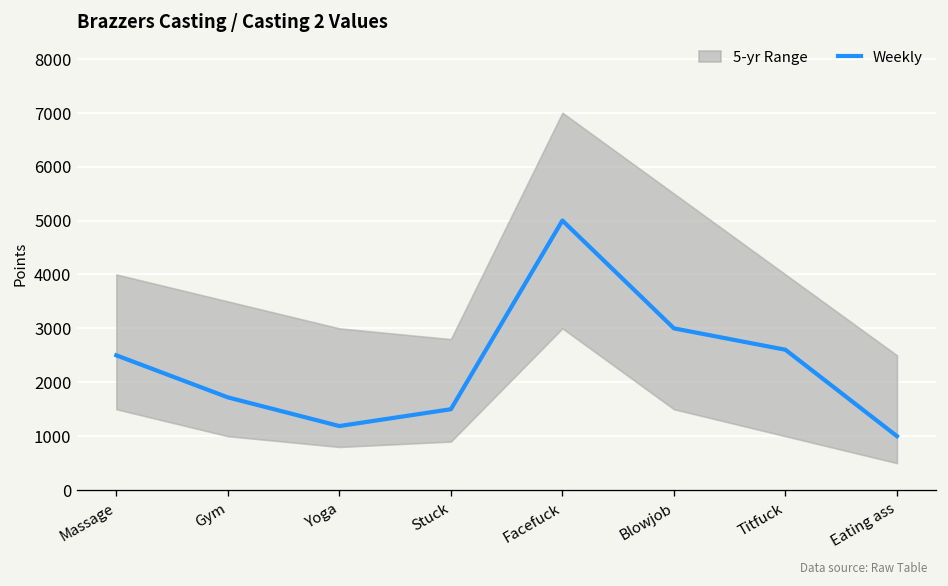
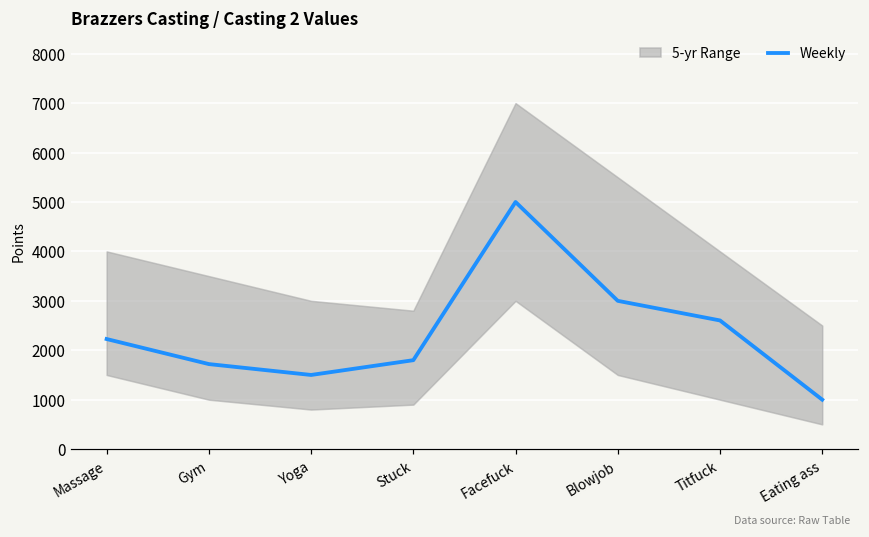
Weekly, Massage: 2500 -> 2200
Weekly, Yoga: 1200 -> 1500
Weekly, Stuck: 1500 -> 1800
